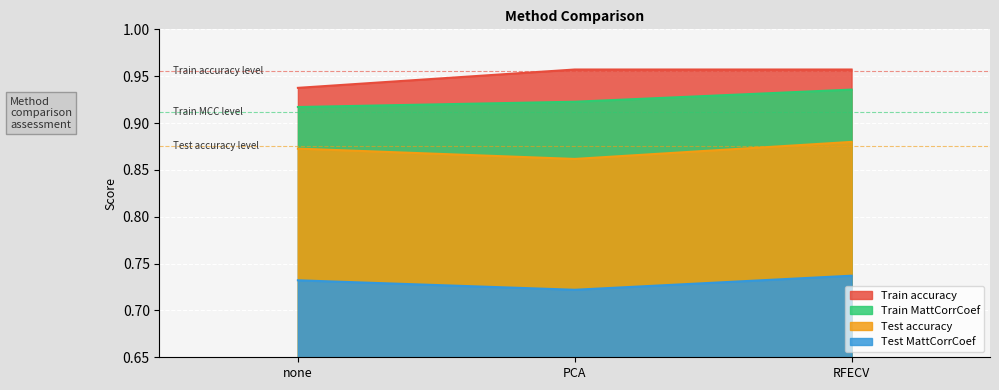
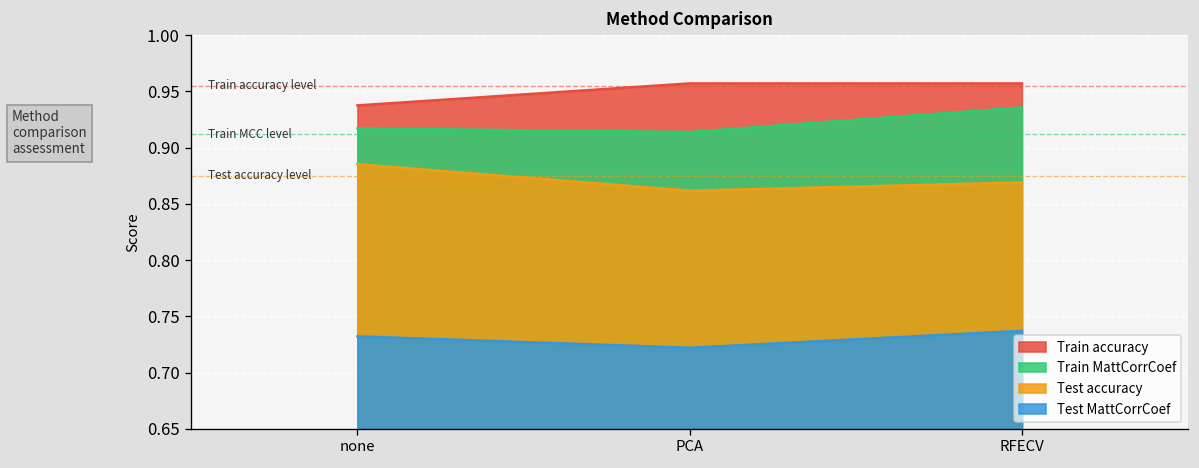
Test accuracy, none: 0.87 -> 0.89
Train MattCorrCoef, PCA: 0.92 -> 0.91
Test accuracy, RFECV: 0.88 -> 0.87
